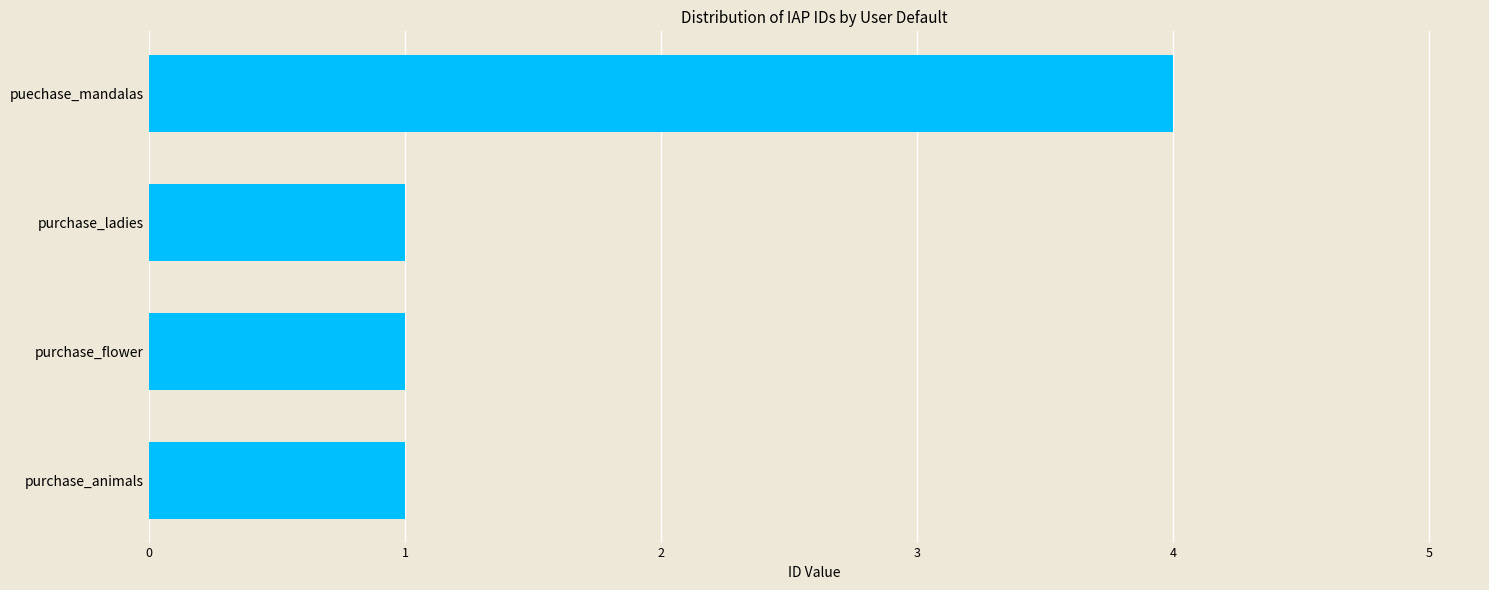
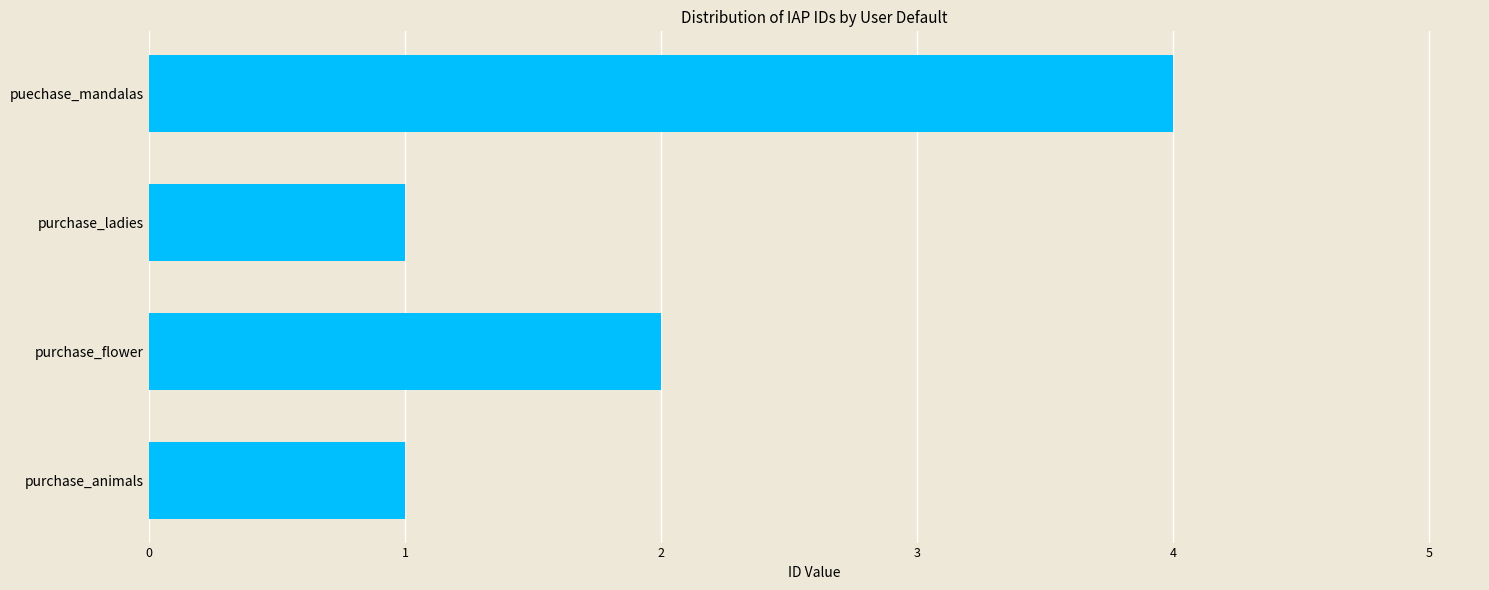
purchase_flower: 1 -> 2
